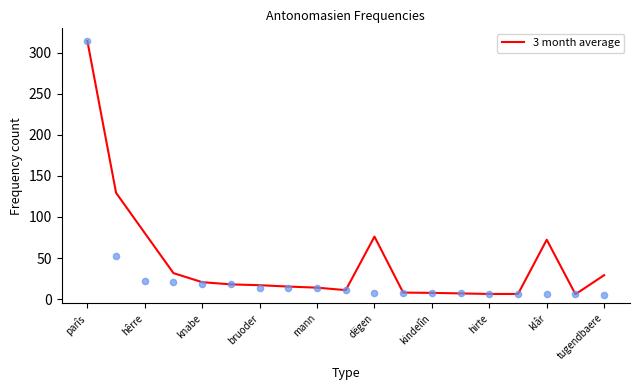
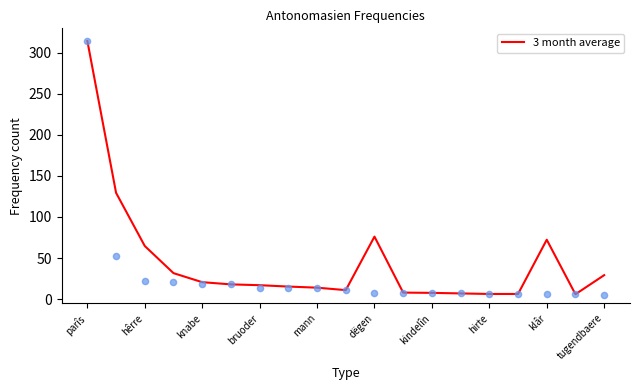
3 month average, hêrre: 80 -> 60
